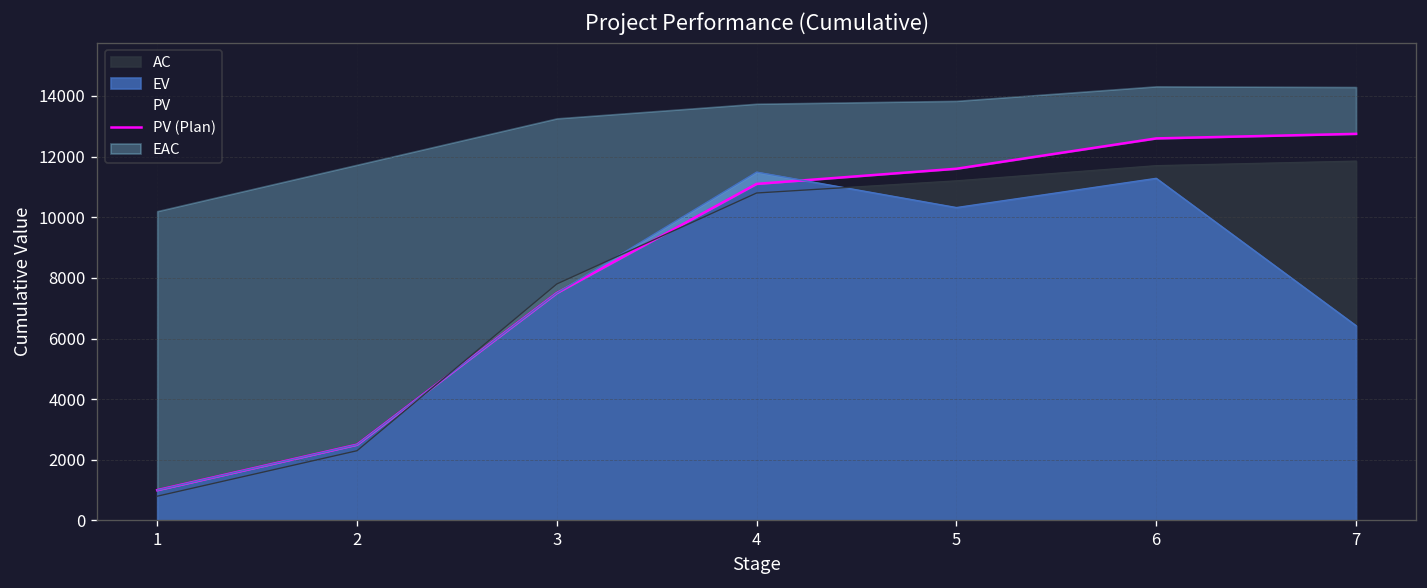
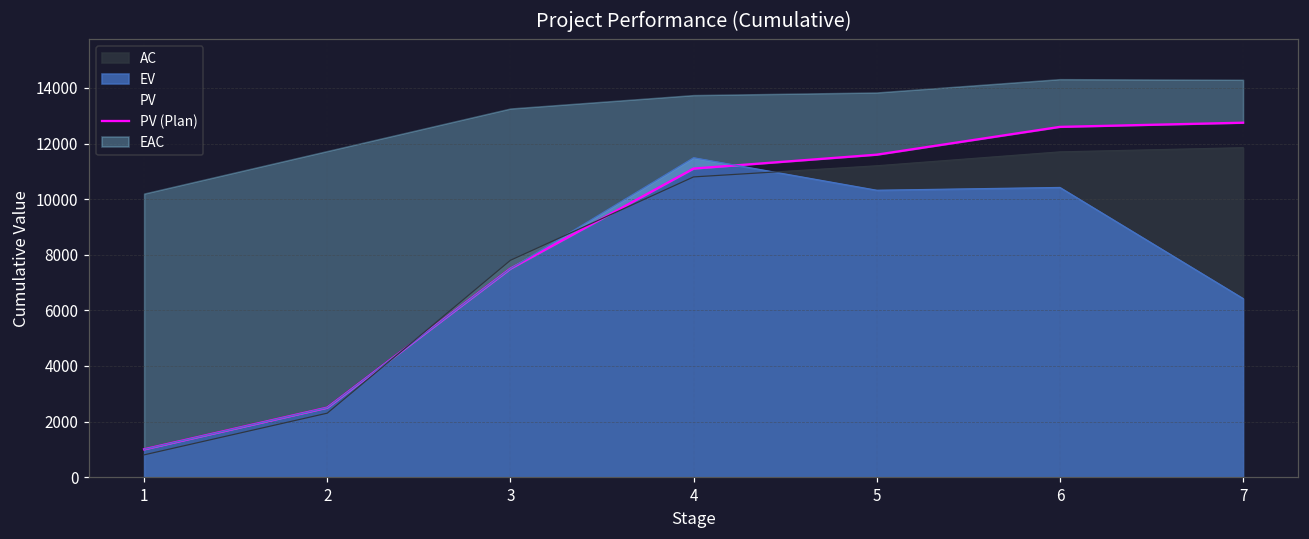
EV, 6: 11300 -> 10400
